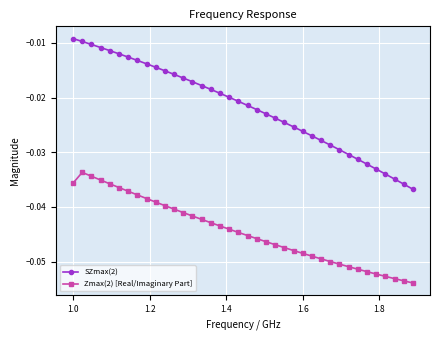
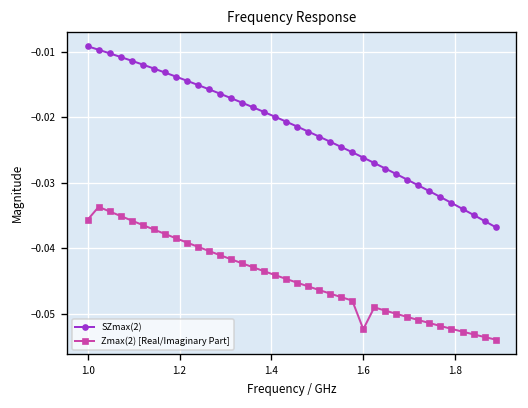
Zmax(2) [Real/Imaginary Part], 1.6: -0.049 -> -0.052
